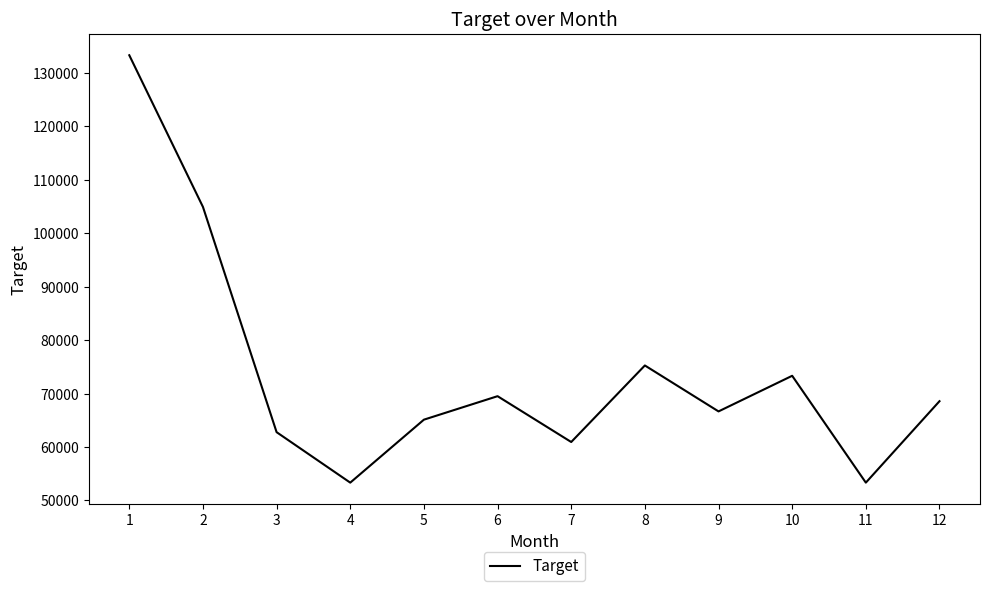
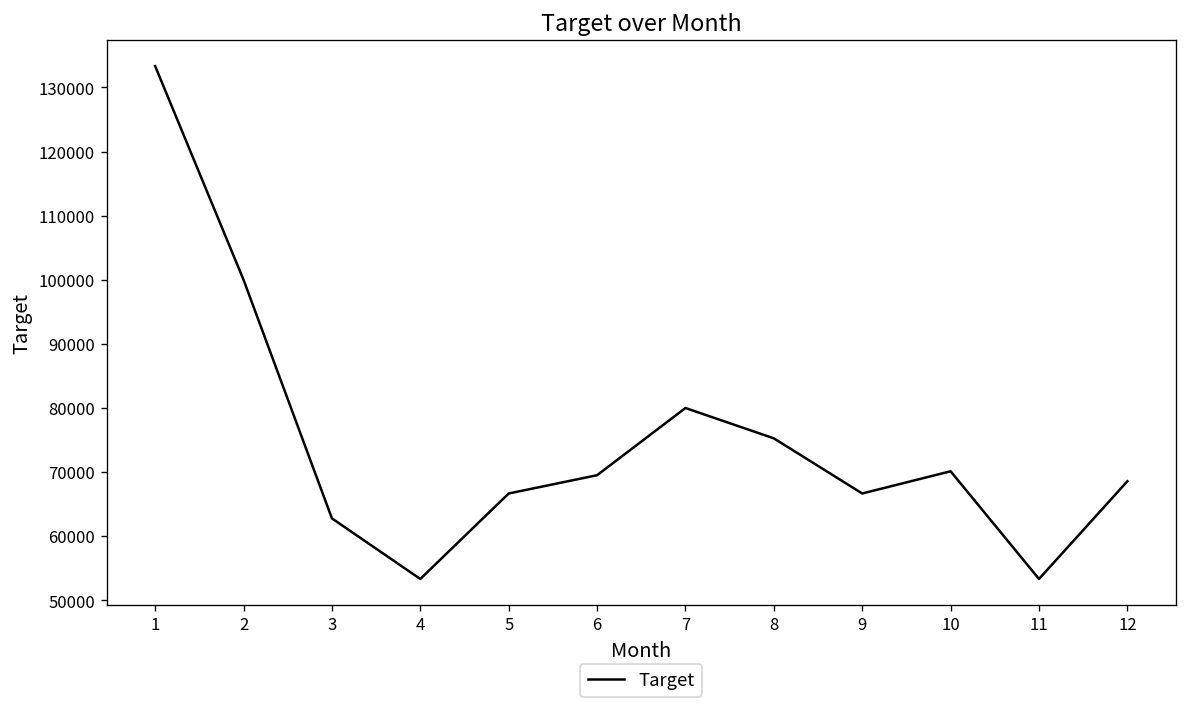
2: 105000 -> 100000
5: 65000 -> 67000
7: 61000 -> 80000
10: 73000 -> 70000
